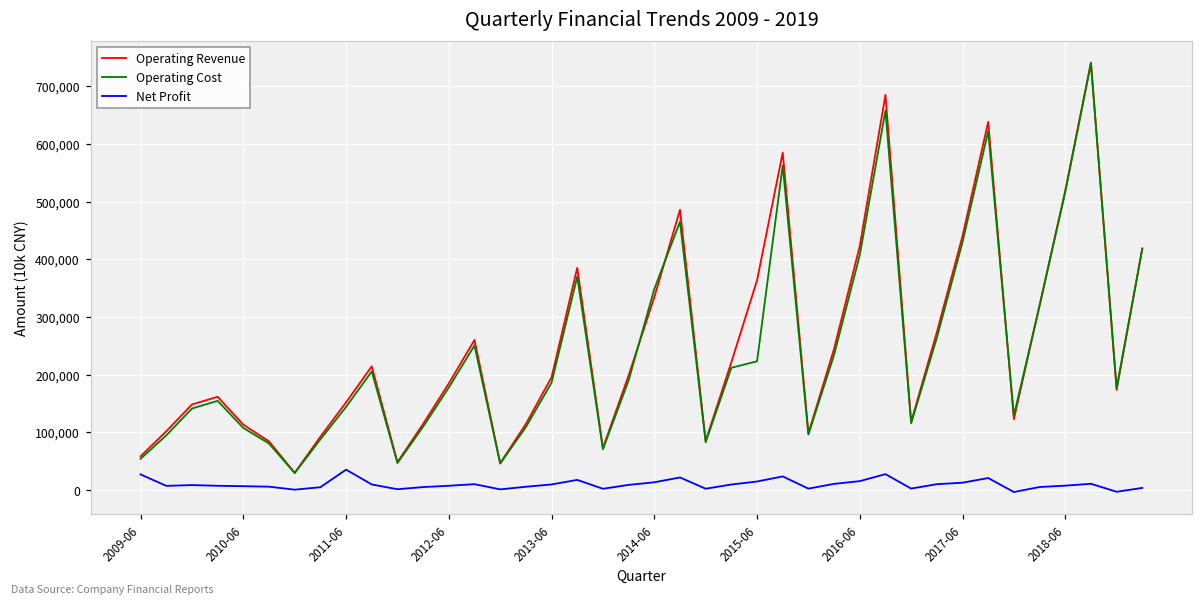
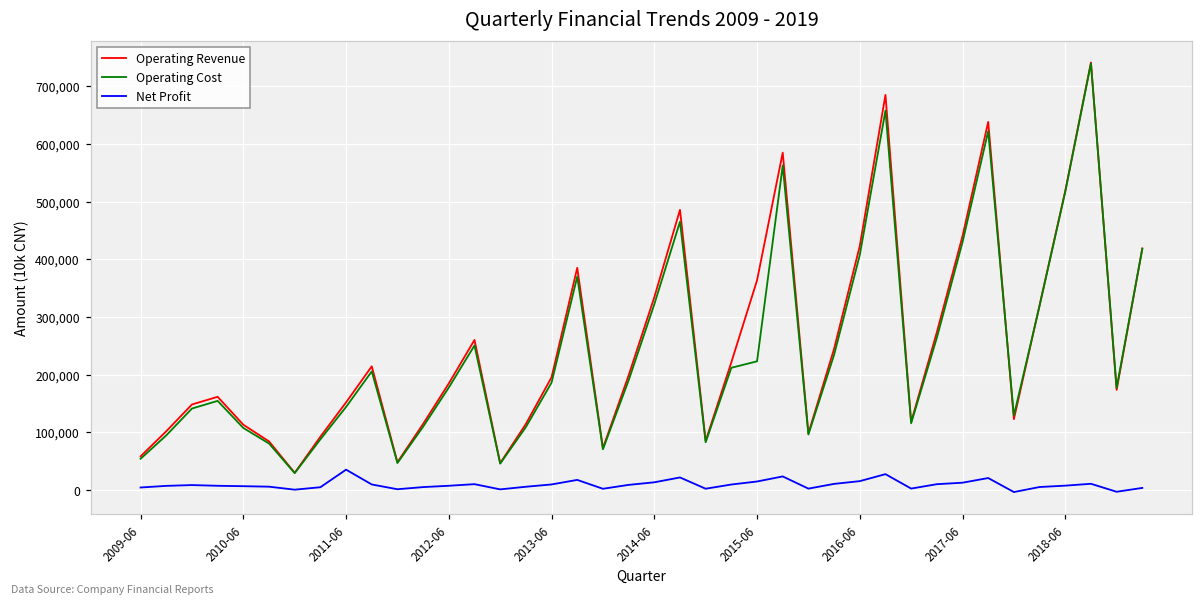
Net Profit, 2009-06: 30,000 -> 0
Operating Cost, 2014-06: 350,000 -> 320,000
